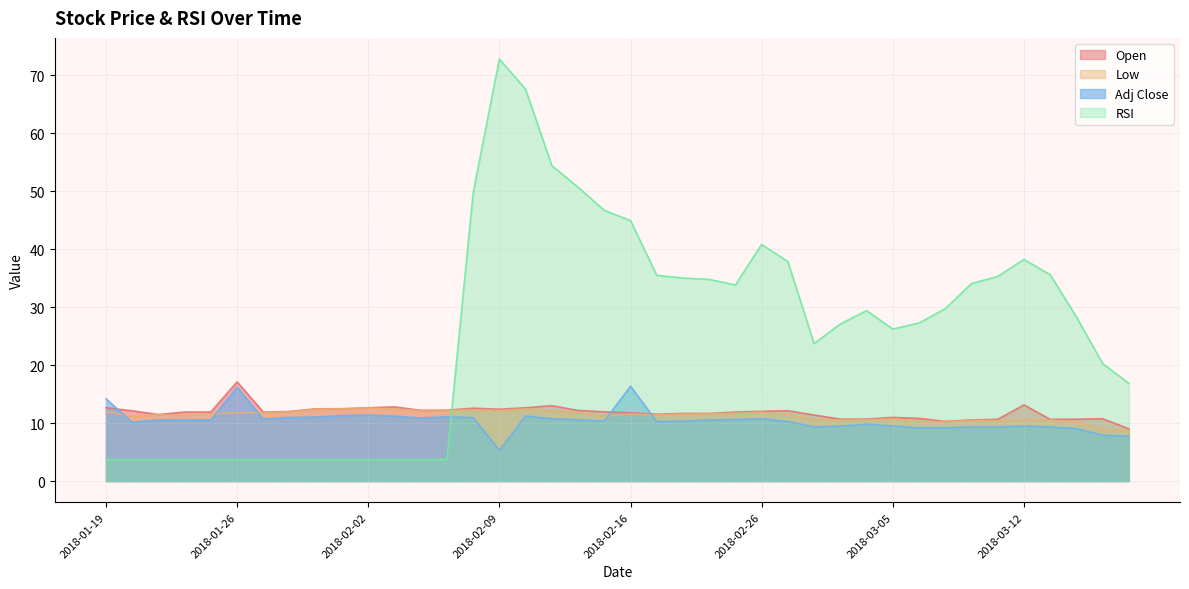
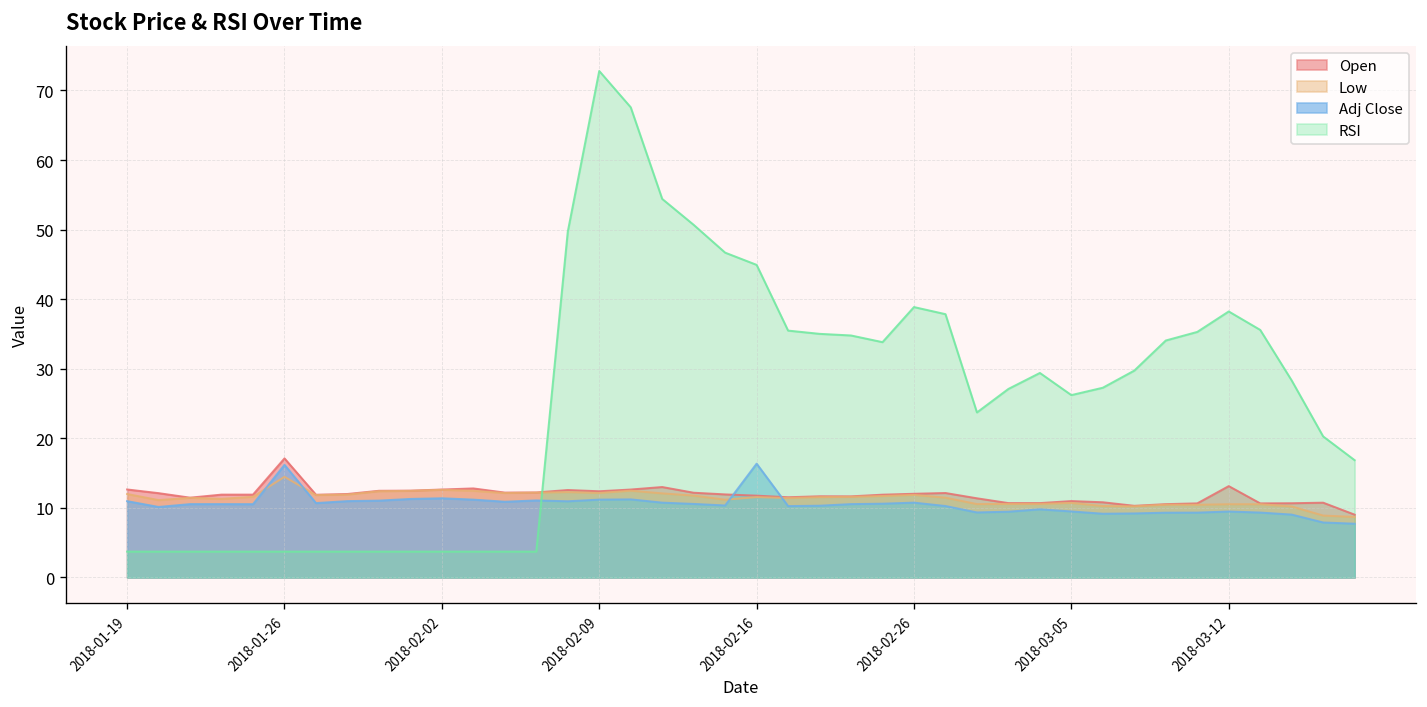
Adj Close, 2018-01-19: 14 -> 11
Low, 2018-01-26: 12 -> 14
Adj Close, 2018-02-09: 5 -> 11
RSI, 2018-02-26: 41 -> 39
